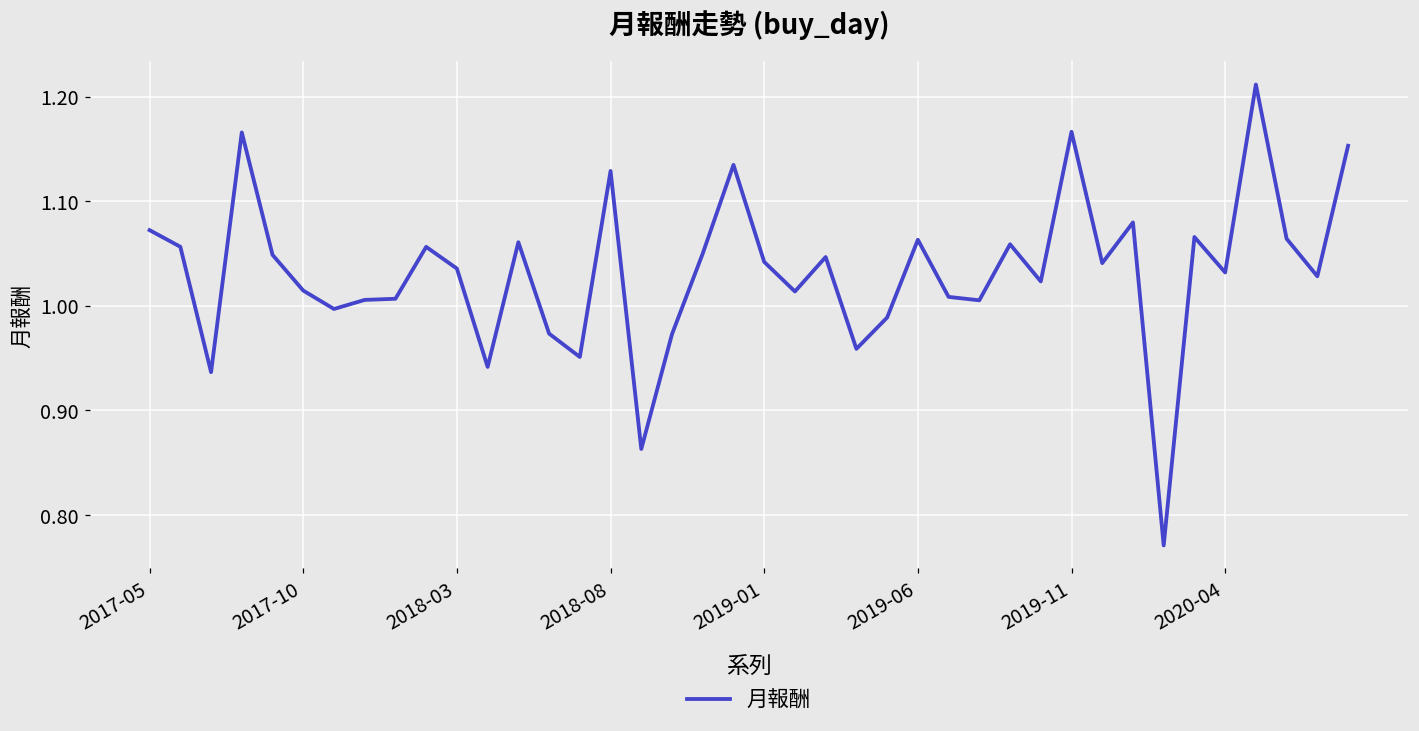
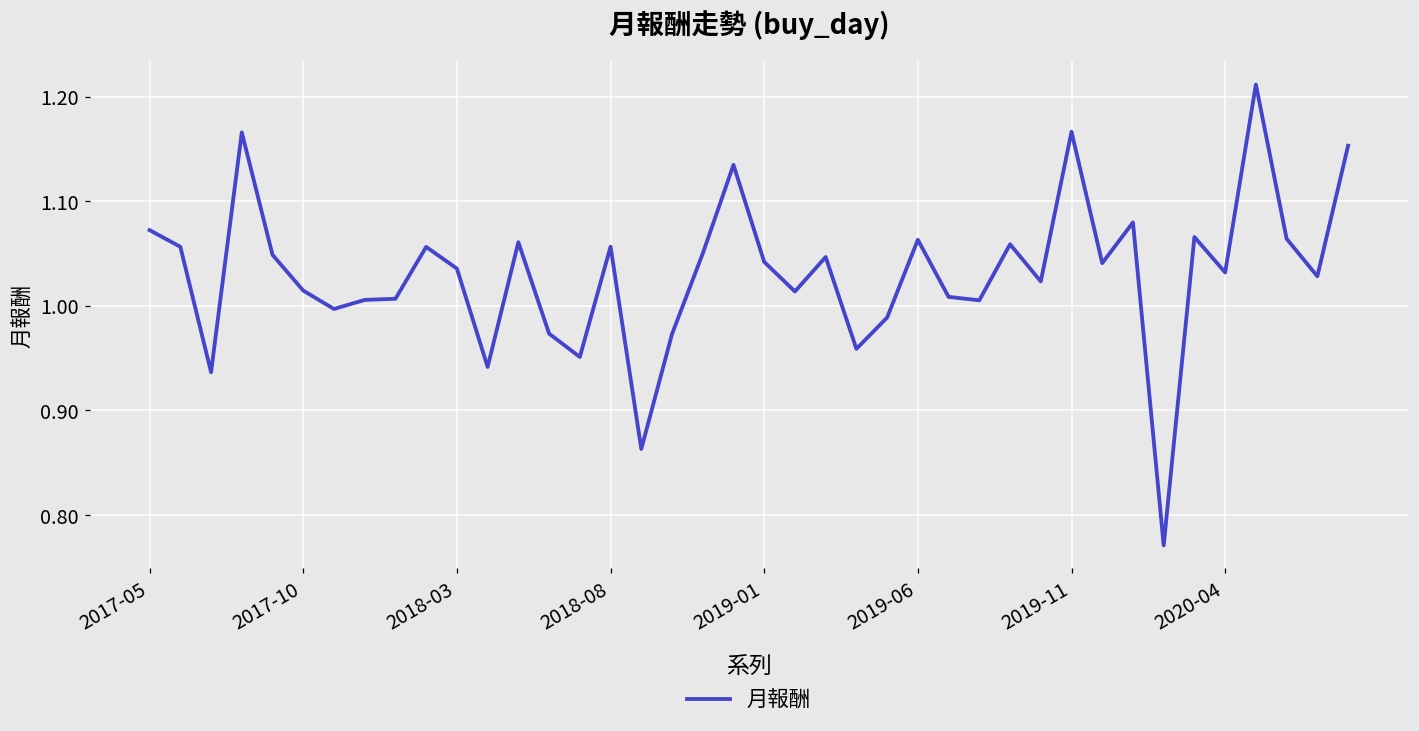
2018-08: 1.13 -> 1.06
